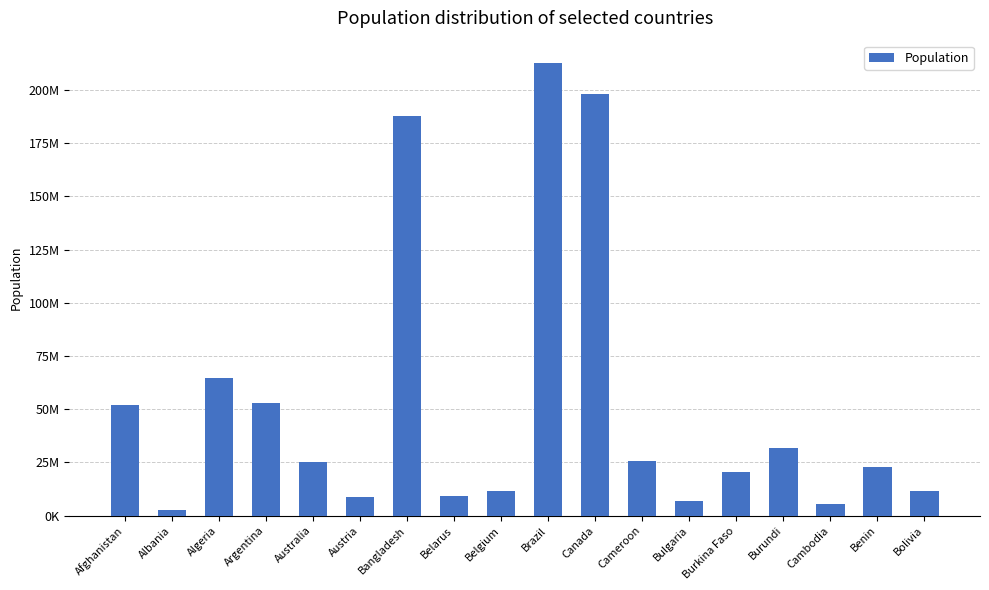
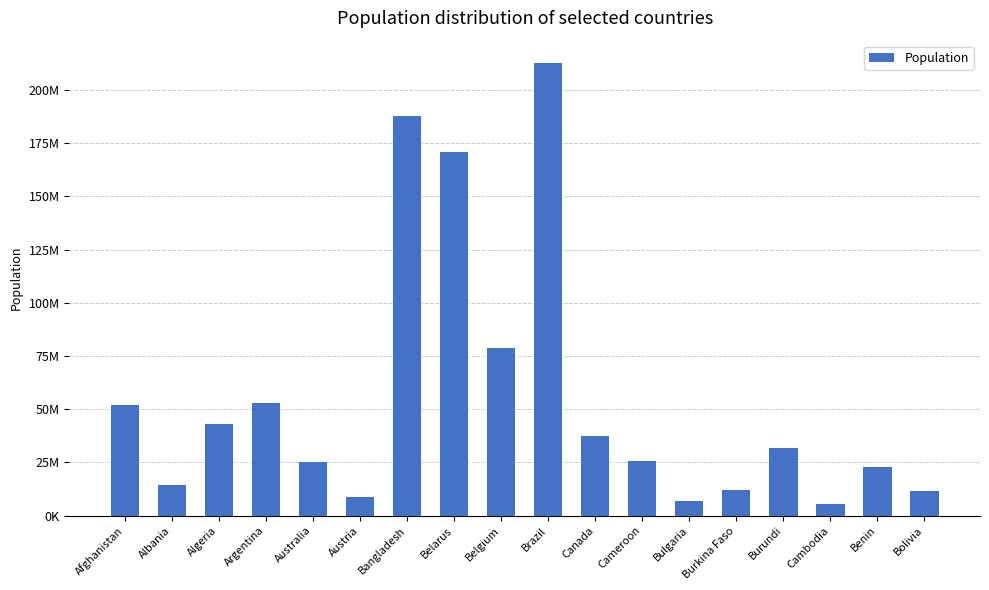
Albania: 3000000 -> 14000000
Algeria: 65000000 -> 43000000
Belarus: 9000000 -> 171000000
Belgium: 11000000 -> 79000000
Canada: 198000000 -> 38000000
Burkina Faso: 20000000 -> 12000000
